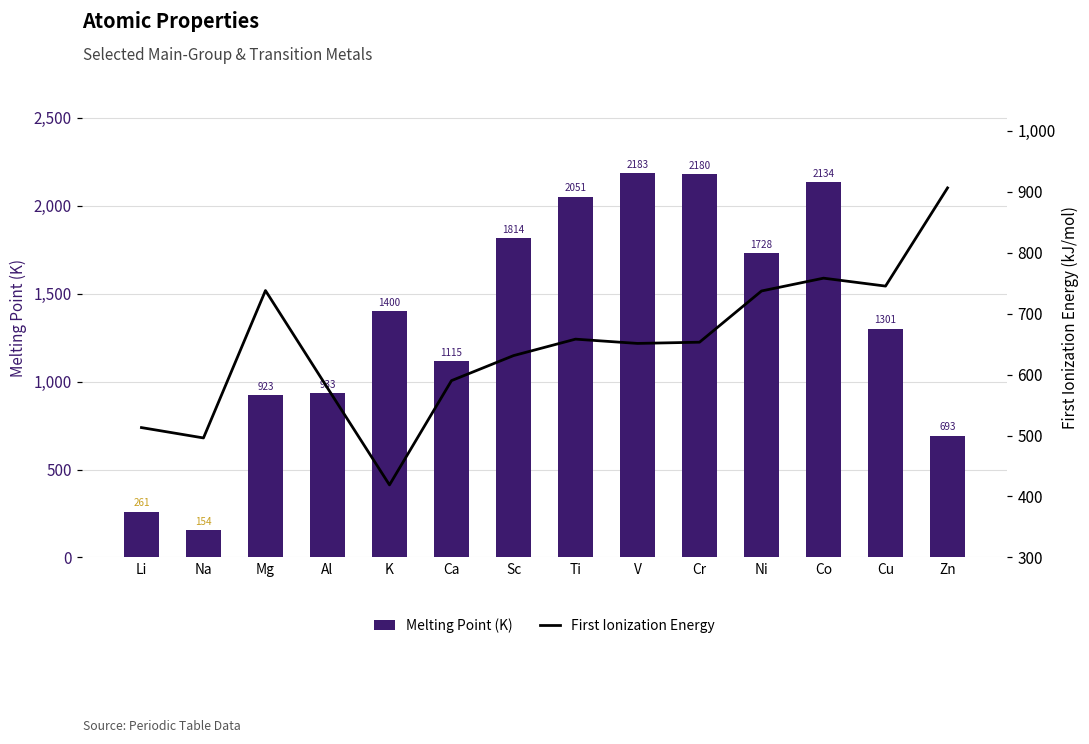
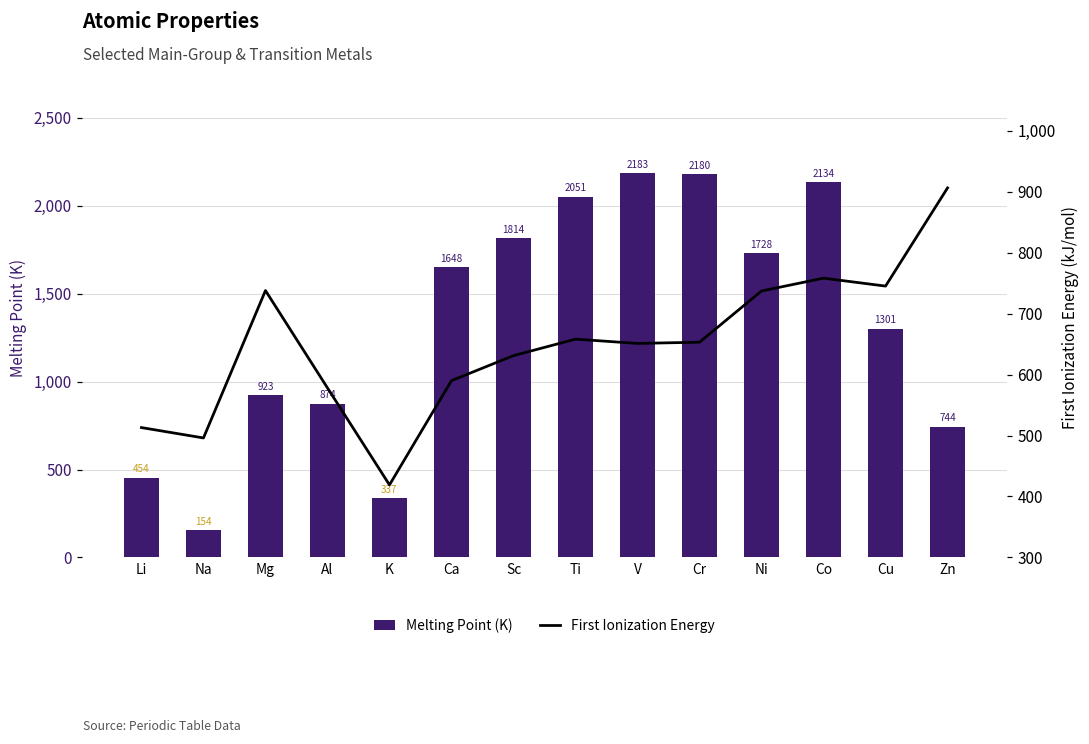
Melting Point (K), Li: 261 -> 454
Melting Point (K), Al: 933 -> 874
Melting Point (K), K: 1400 -> 337
Melting Point (K), Ca: 1115 -> 1648
Melting Point (K), Zn: 693 -> 744
